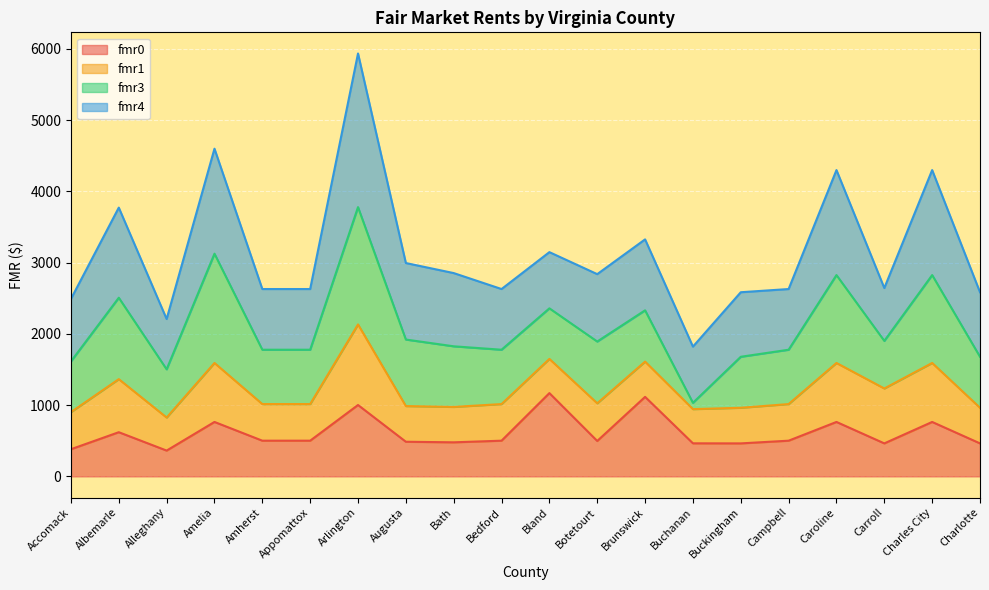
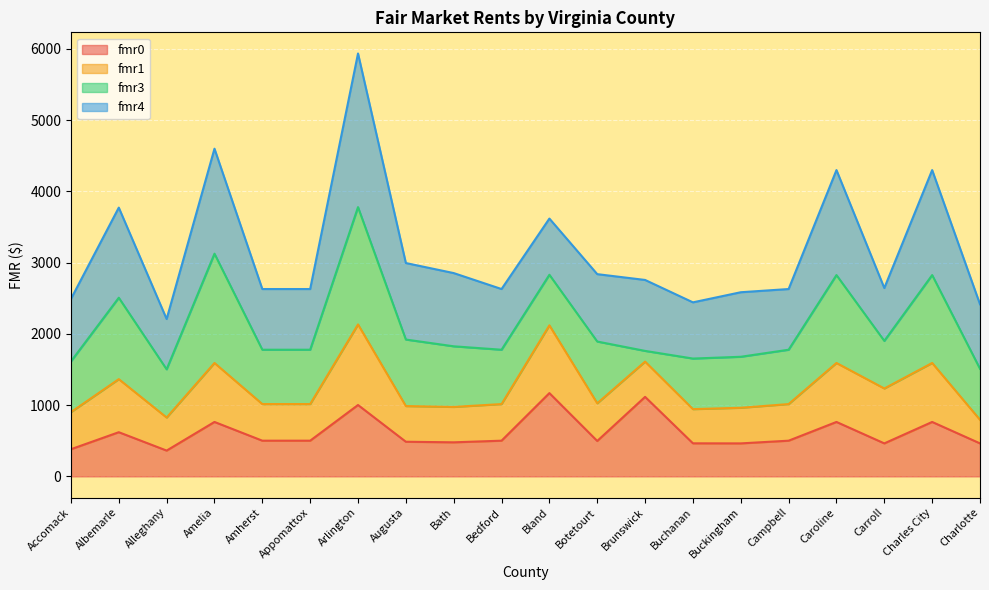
fmr1, Bland: 500 -> 1000
fmr3, Brunswick: 700 -> 200
fmr3, Buchanan: 100 -> 700
fmr1, Charlotte: 500 -> 300
